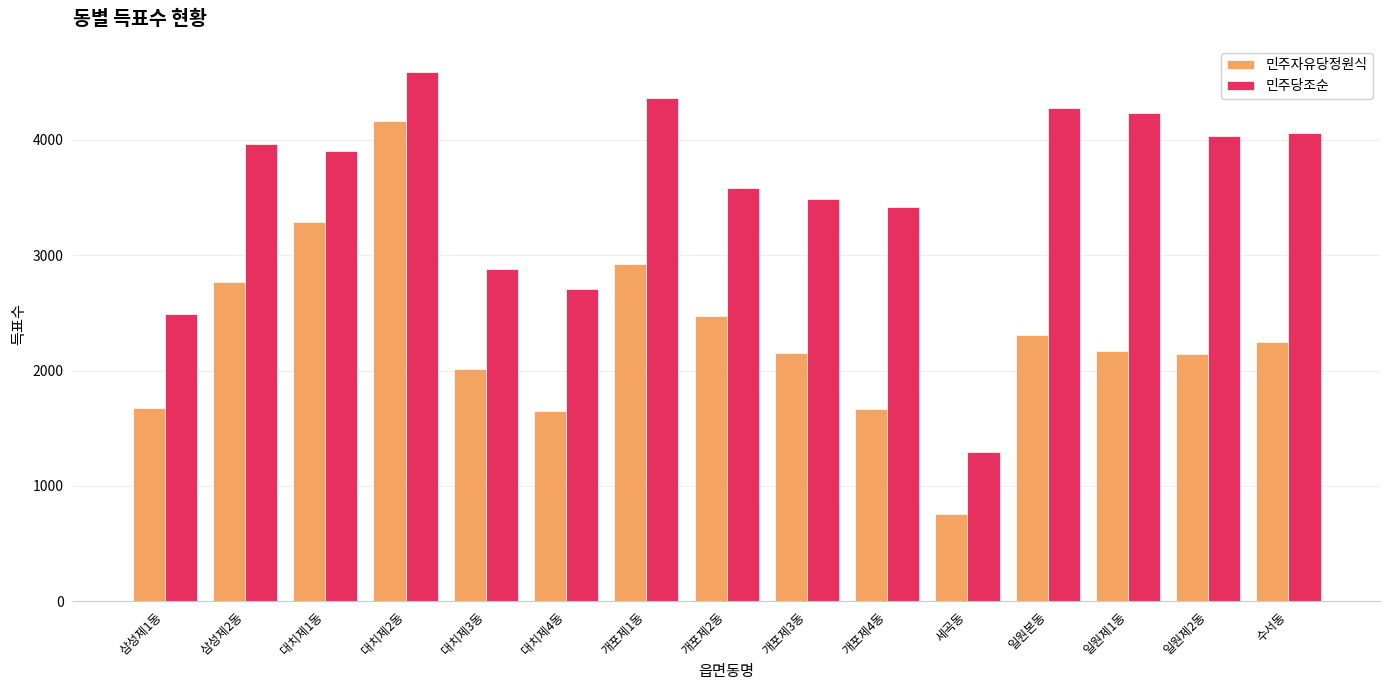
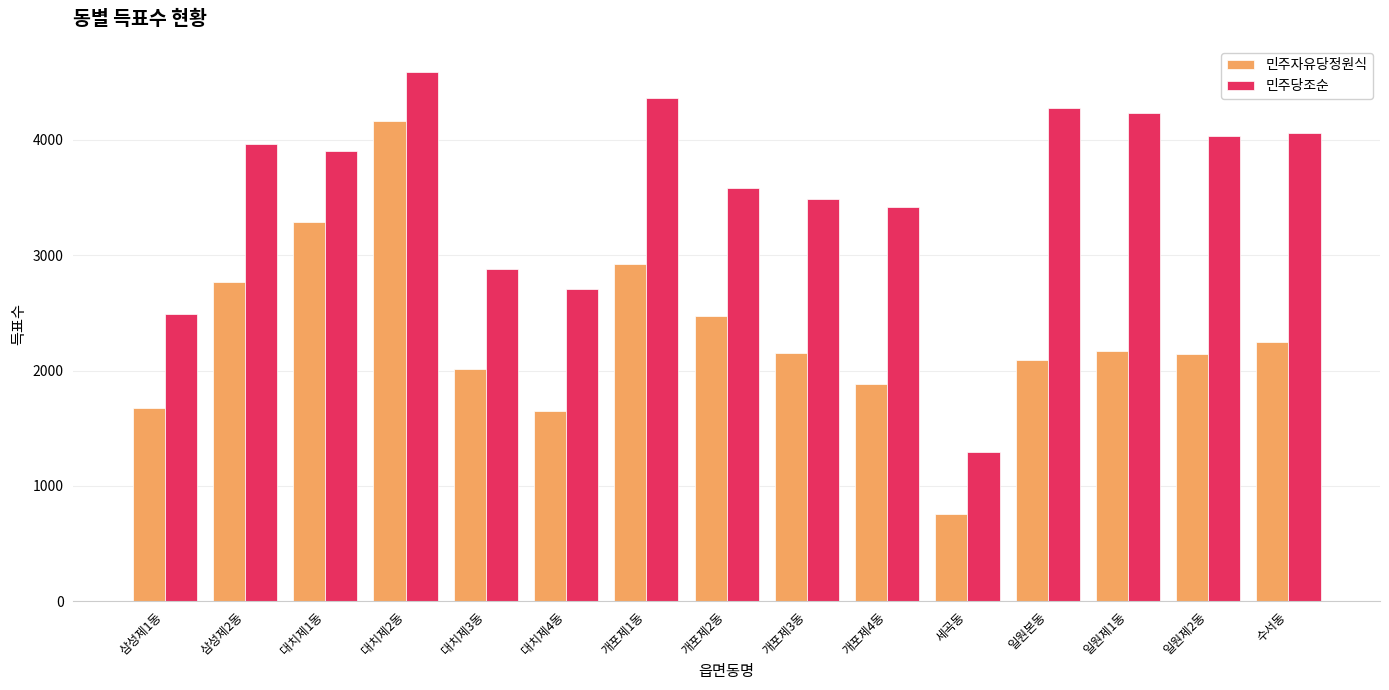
민주자유당정원식, 개포제4동: 1670 -> 1880
민주자유당정원식, 일원본동: 2310 -> 2090
